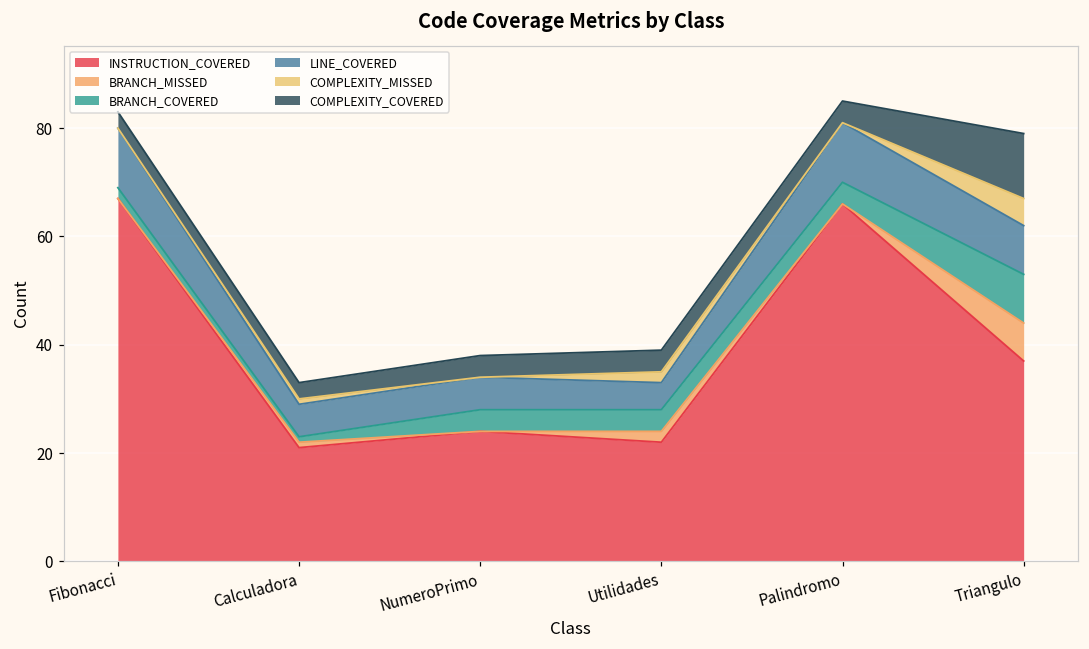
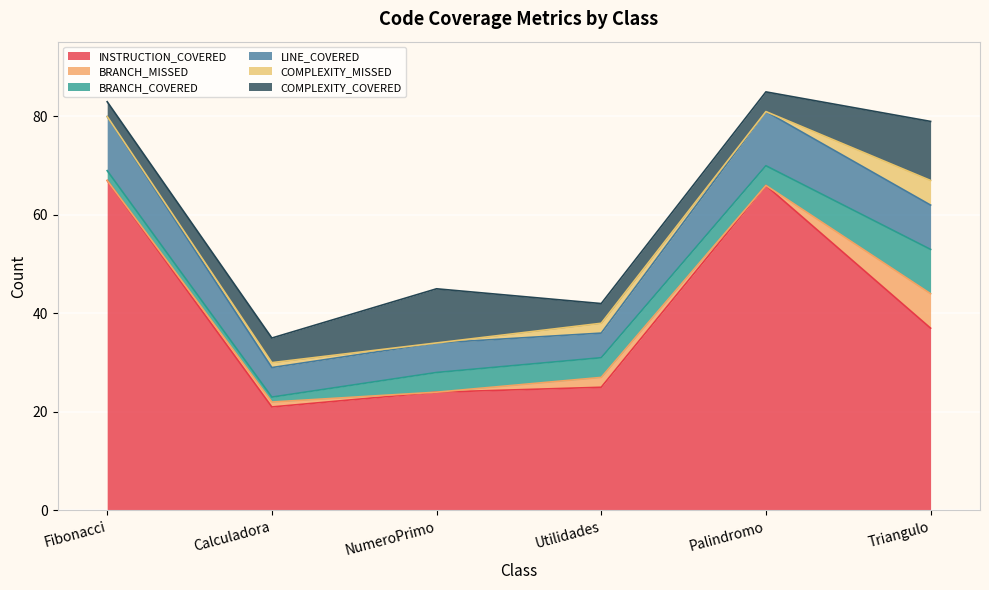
COMPLEXITY_COVERED, Calculadora: 3 -> 5
COMPLEXITY_COVERED, NumeroPrimo: 4 -> 11
INSTRUCTION_COVERED, Utilidades: 22 -> 25
